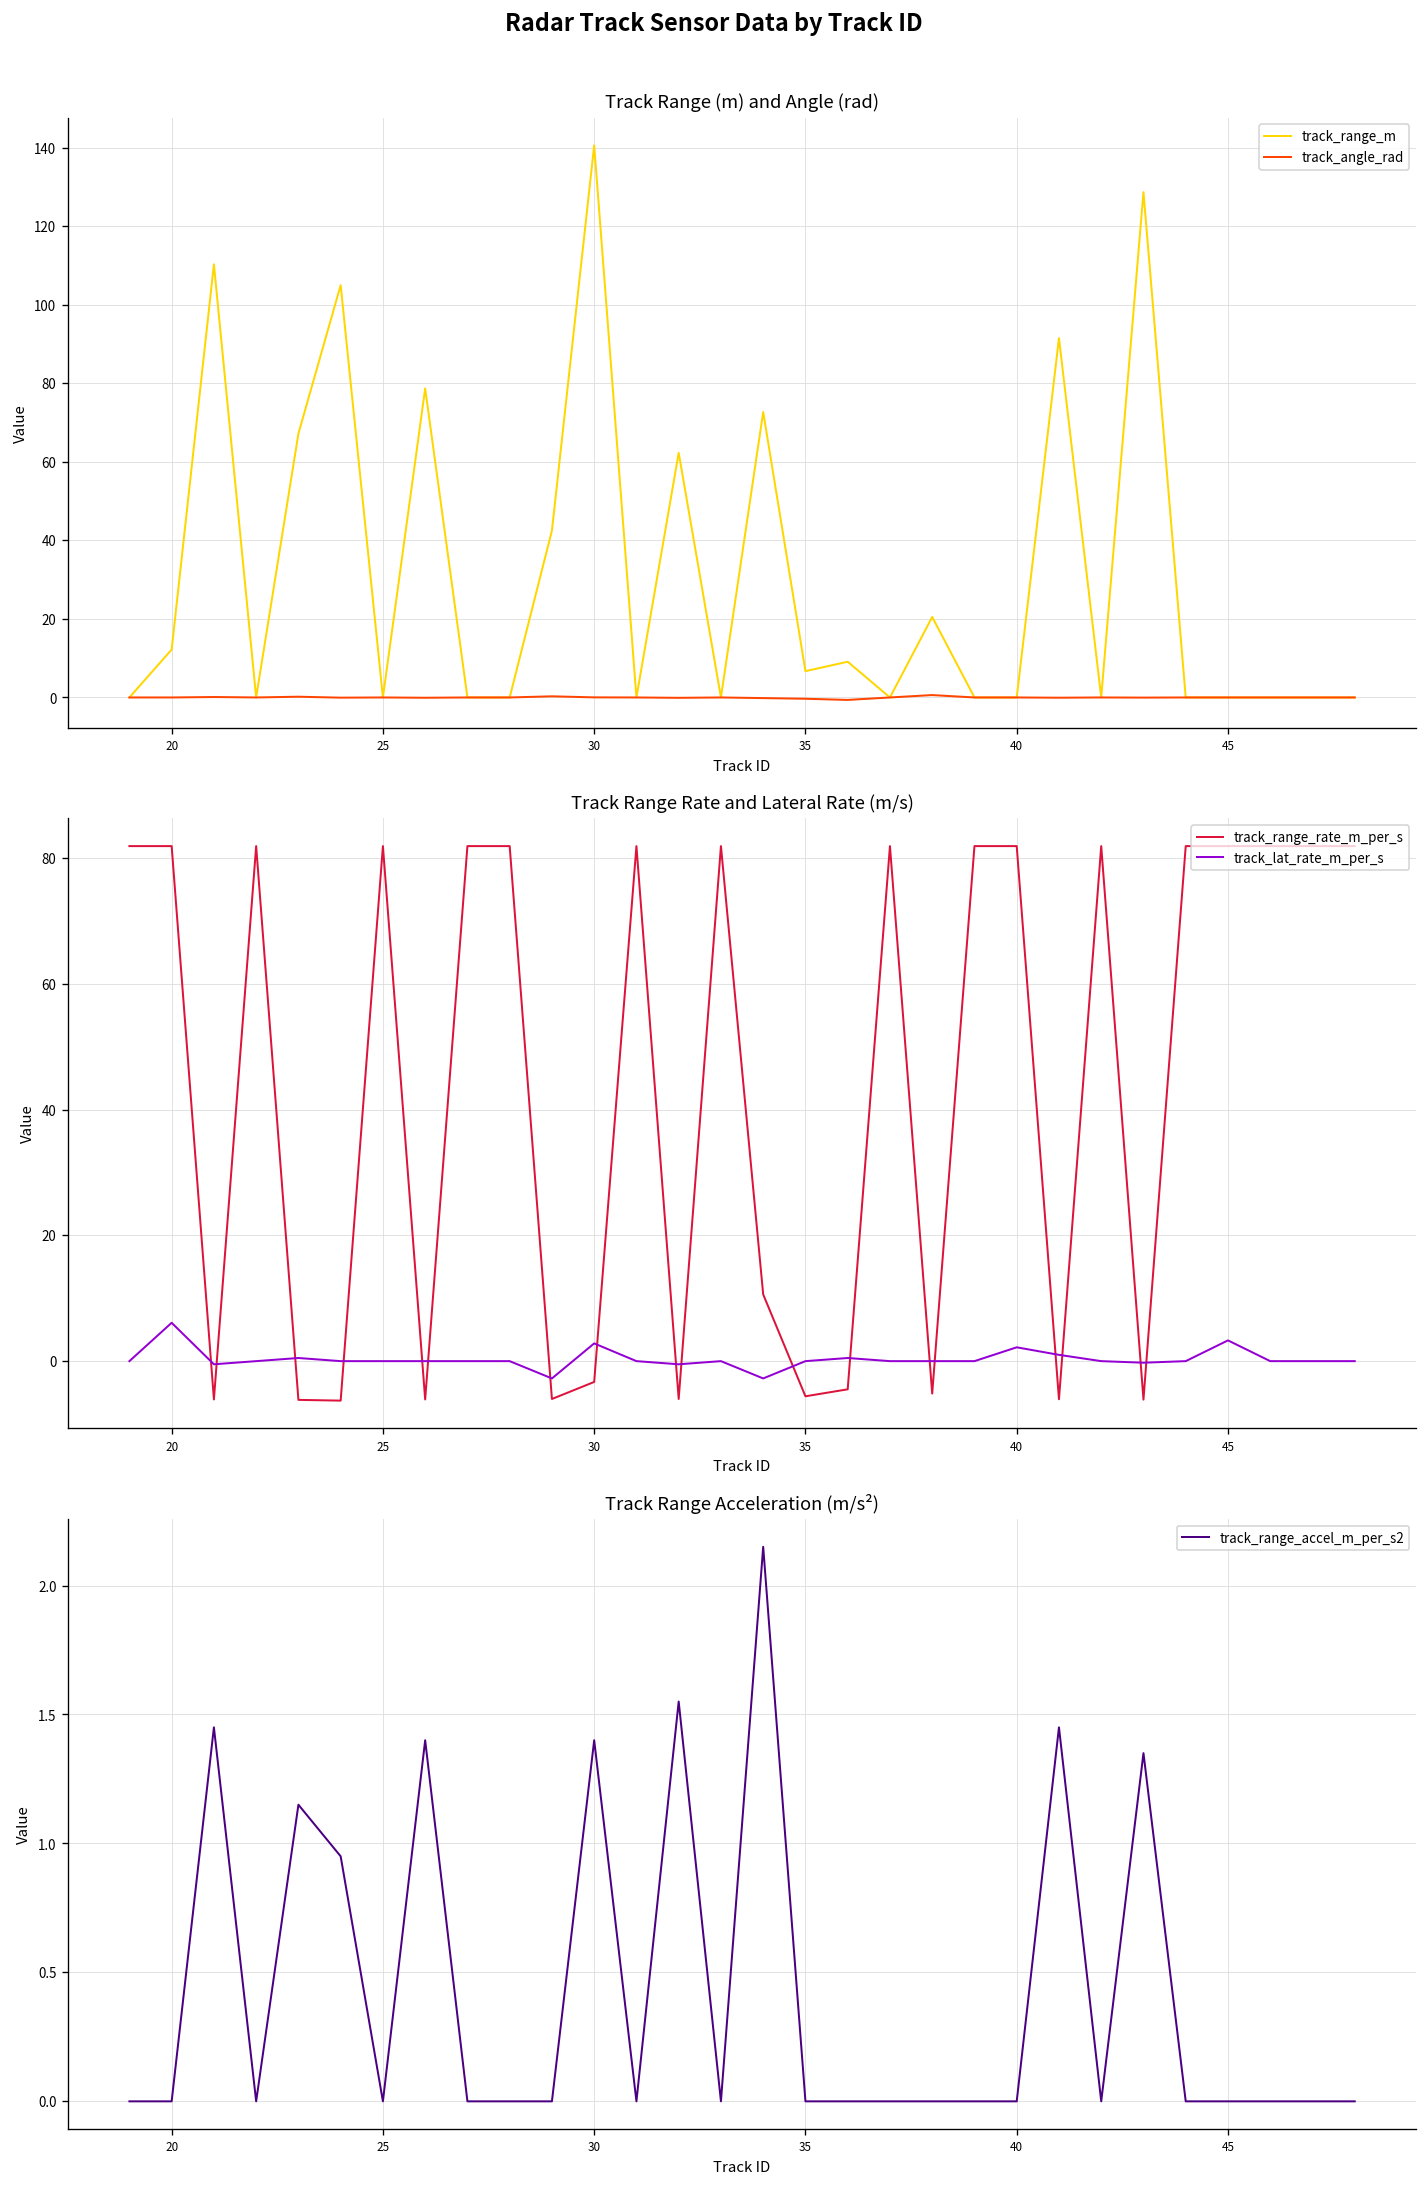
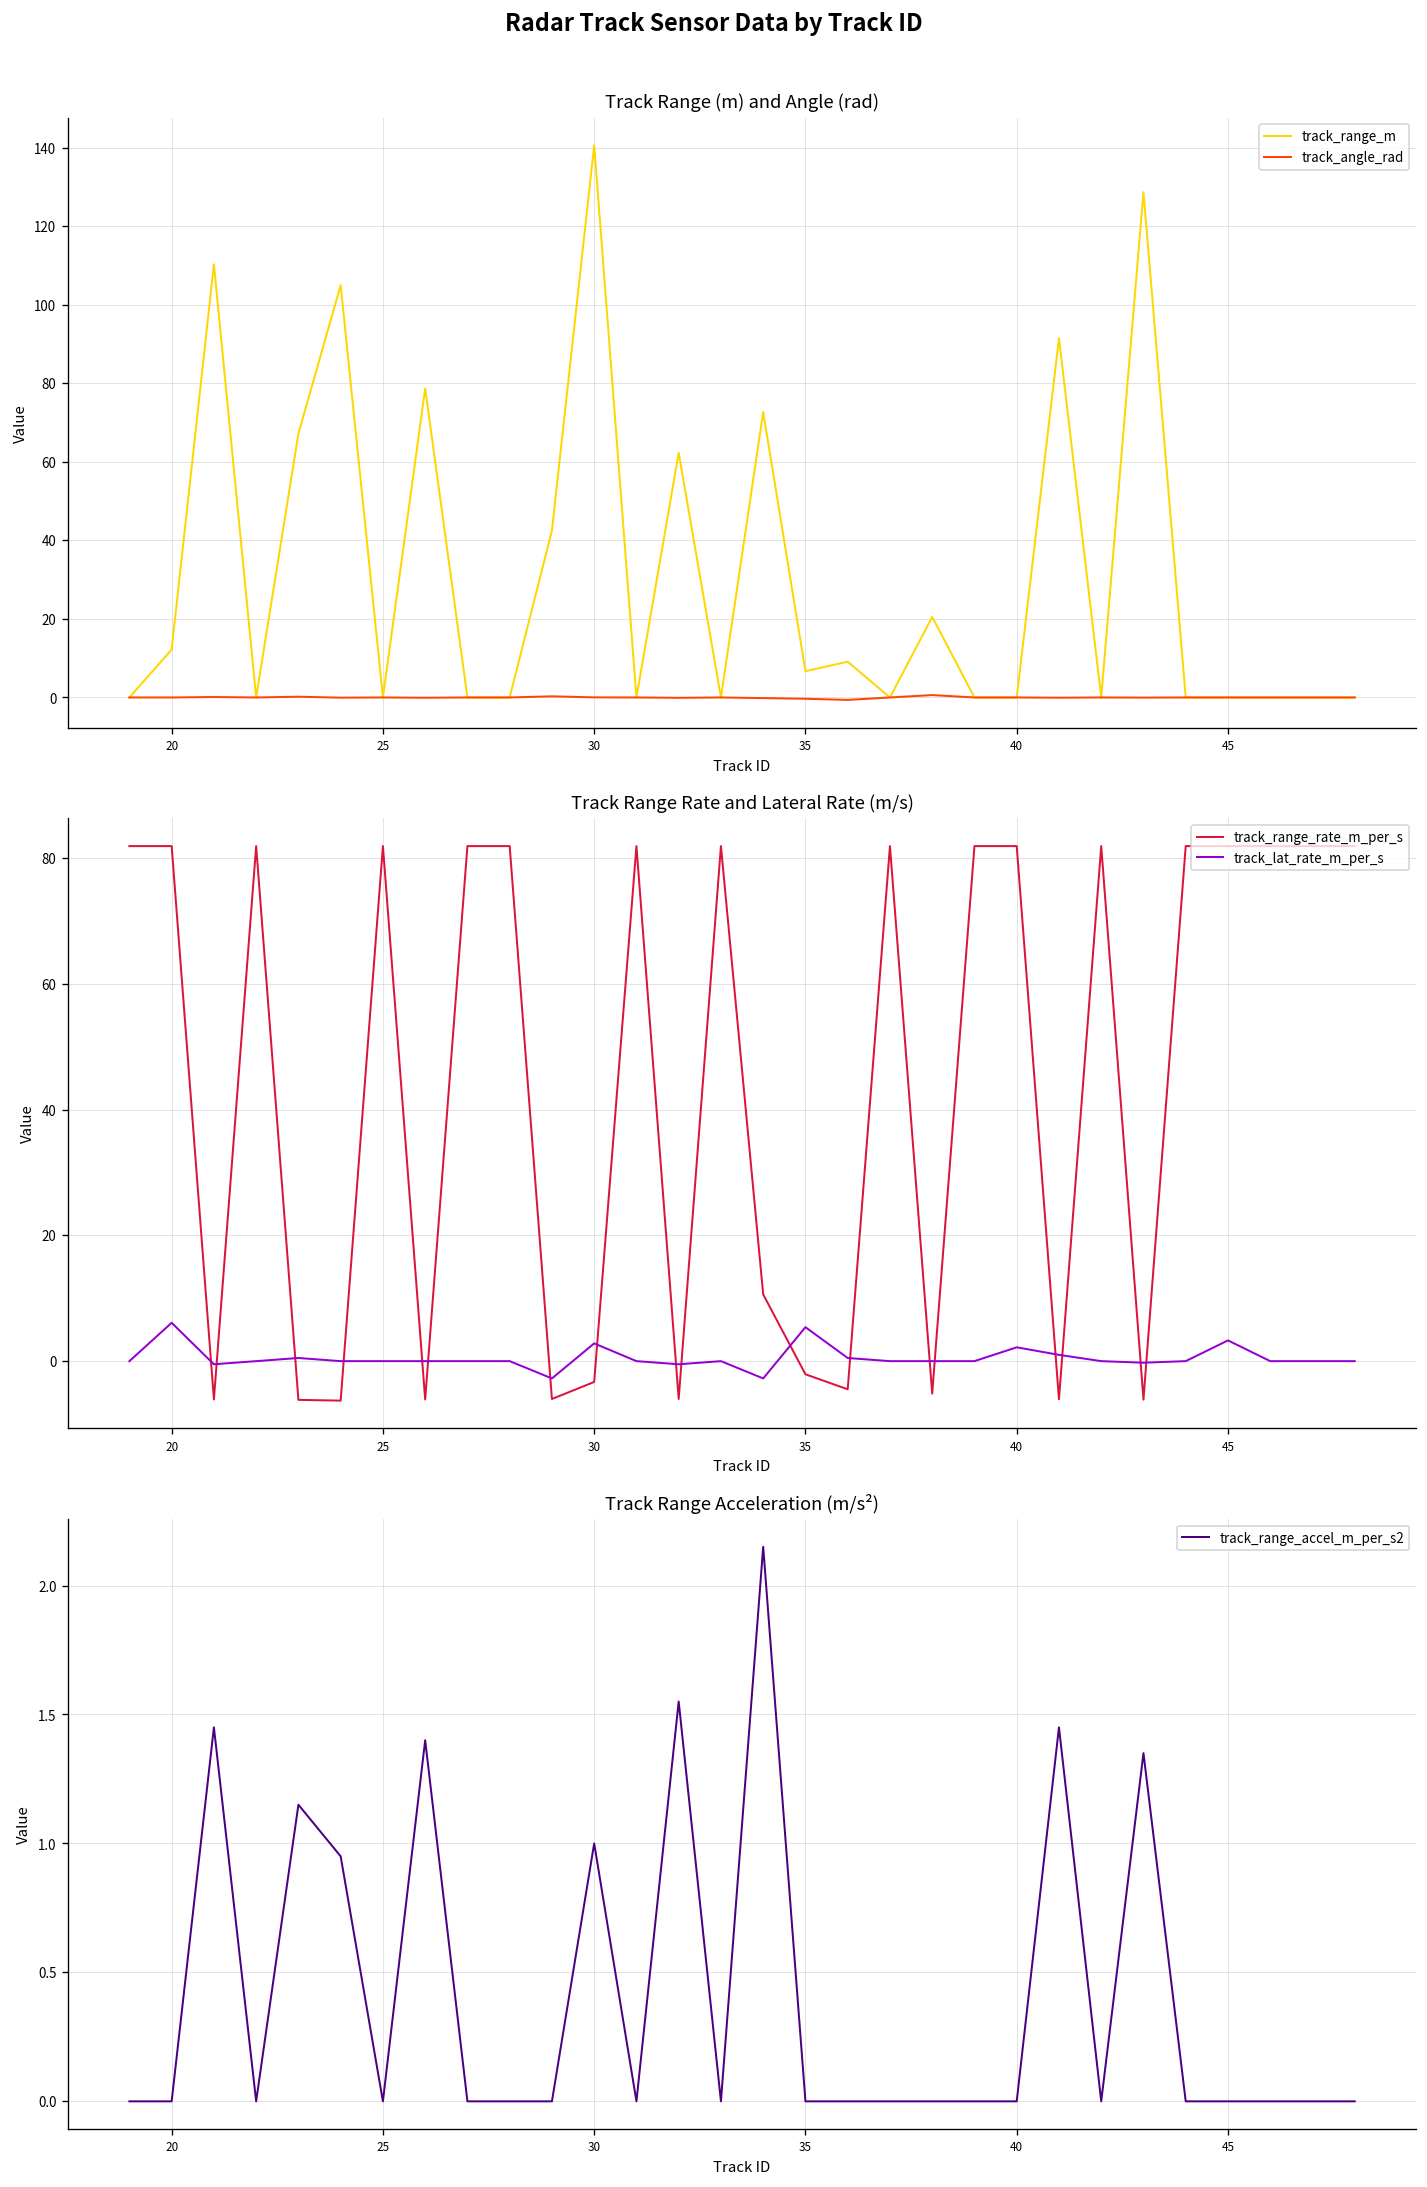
Track Range Rate and Lateral Rate (m/s), track_range_rate_m_per_s, 35: -6 -> -2
Track Range Rate and Lateral Rate (m/s), track_lat_rate_m_per_s, 35: 0 -> 5
Track Range Acceleration (m/s²), 30: 1.4 -> 1.0
